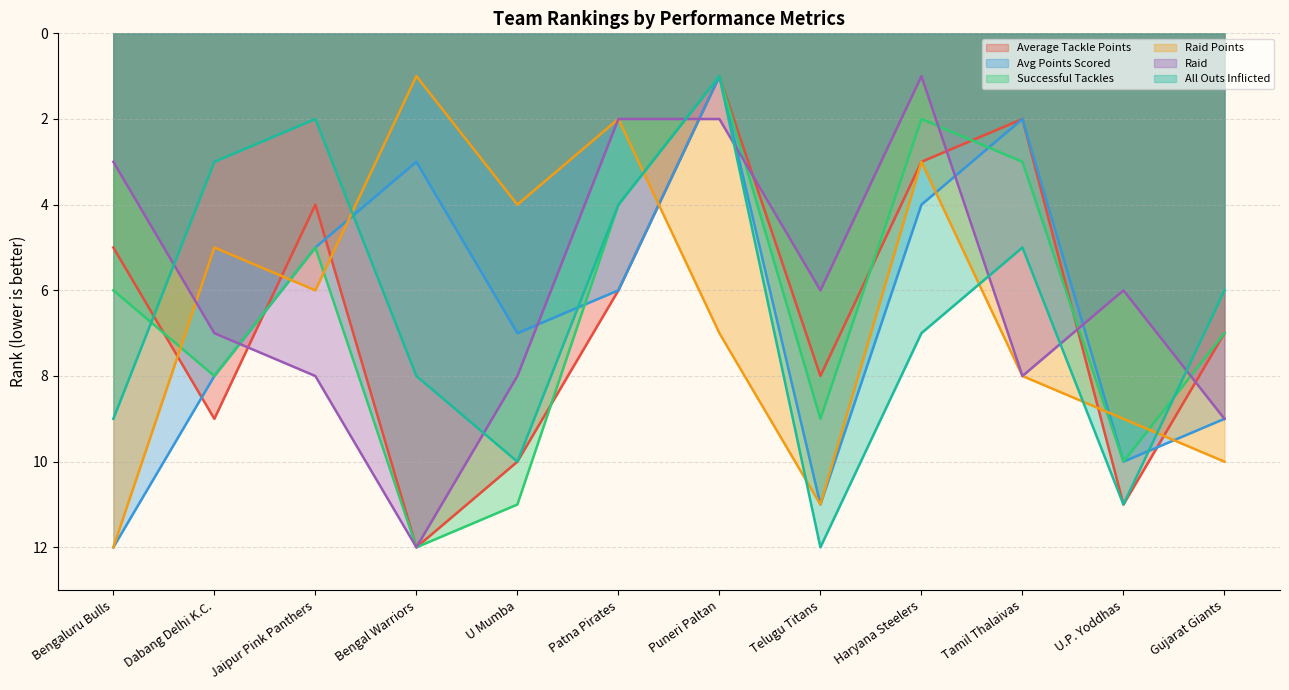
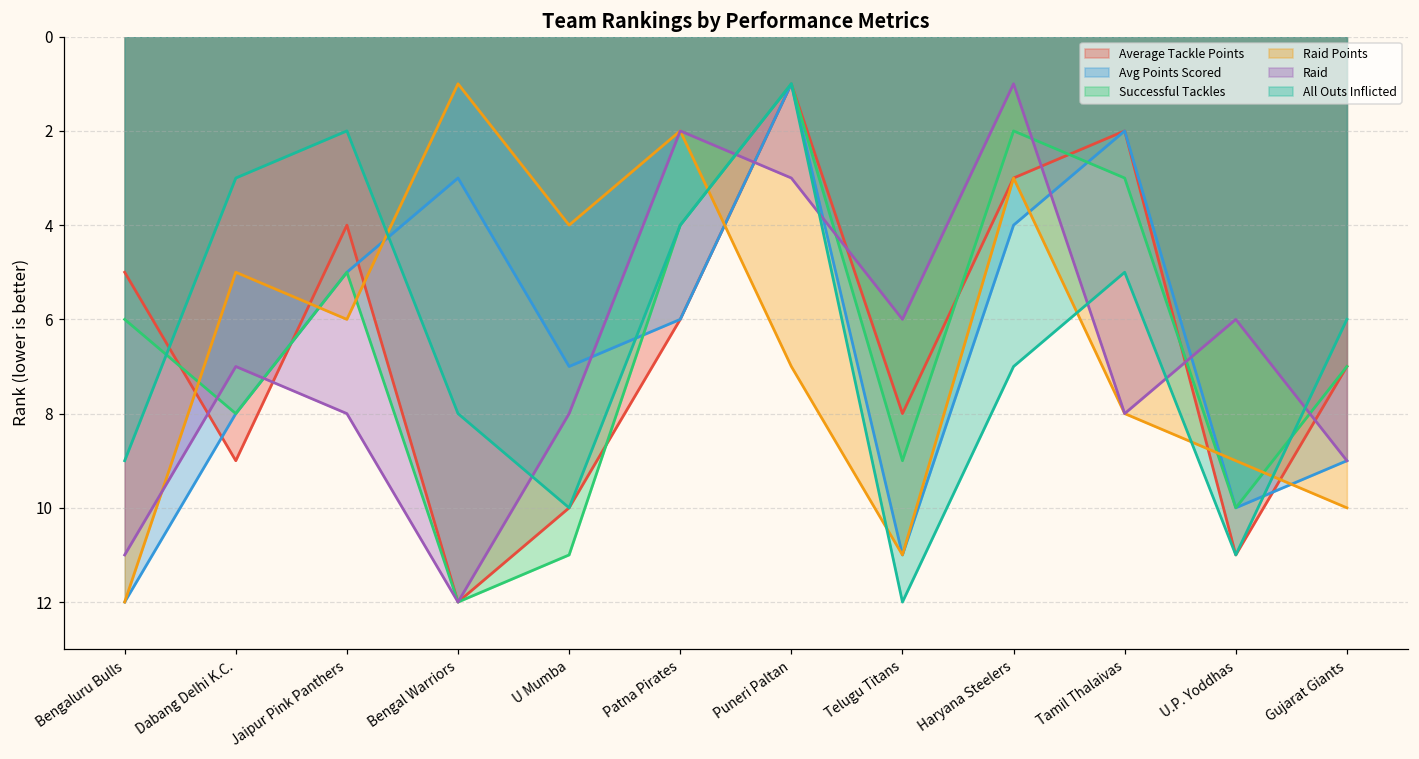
Raid, Bengaluru Bulls: 3 -> 11
Raid, Puneri Paltan: 2 -> 3
